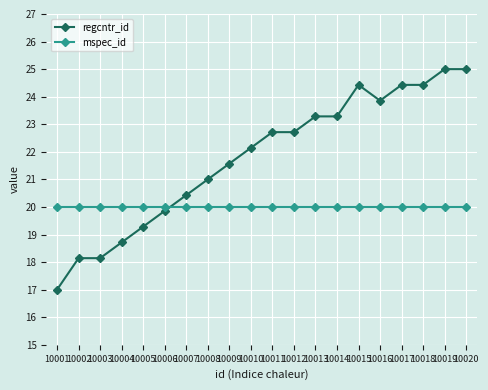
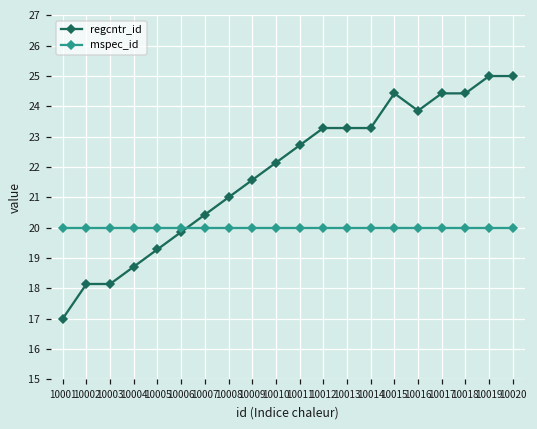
regcntr_id, 10012: 22.7 -> 23.3
